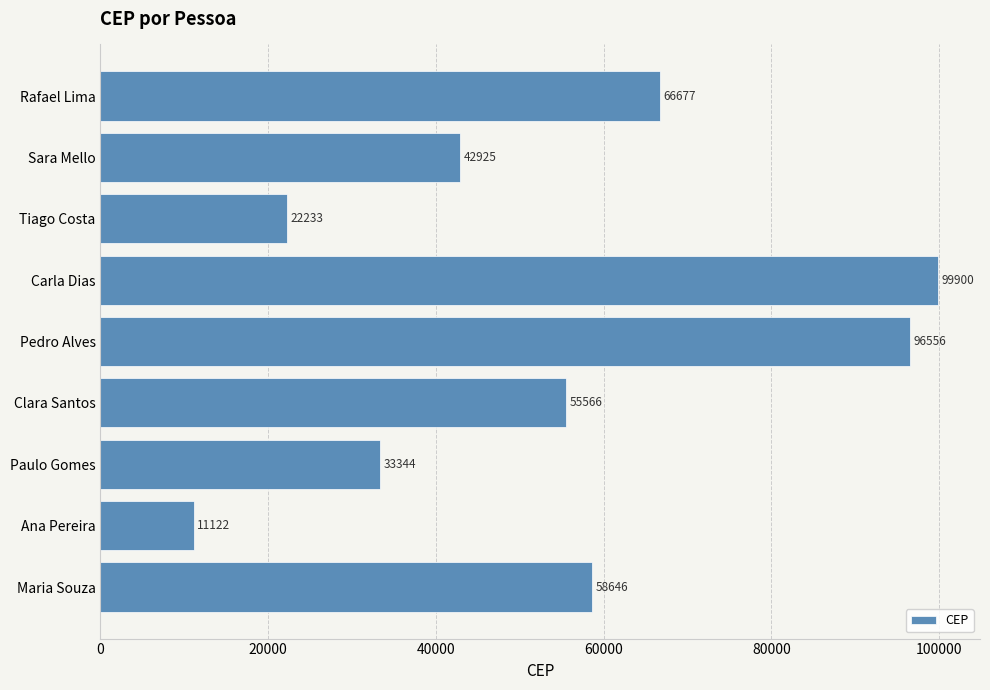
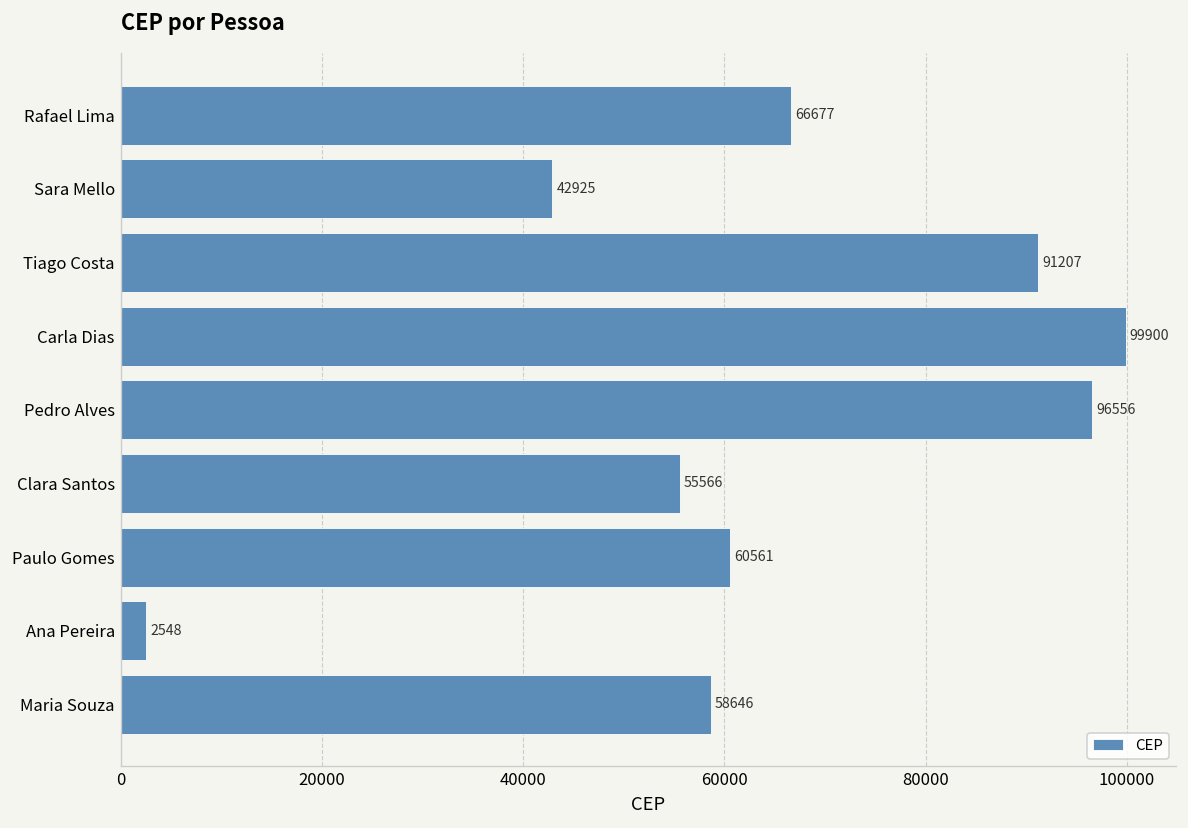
Tiago Costa: 22233 -> 91207
Paulo Gomes: 33344 -> 60561
Ana Pereira: 11122 -> 2548
